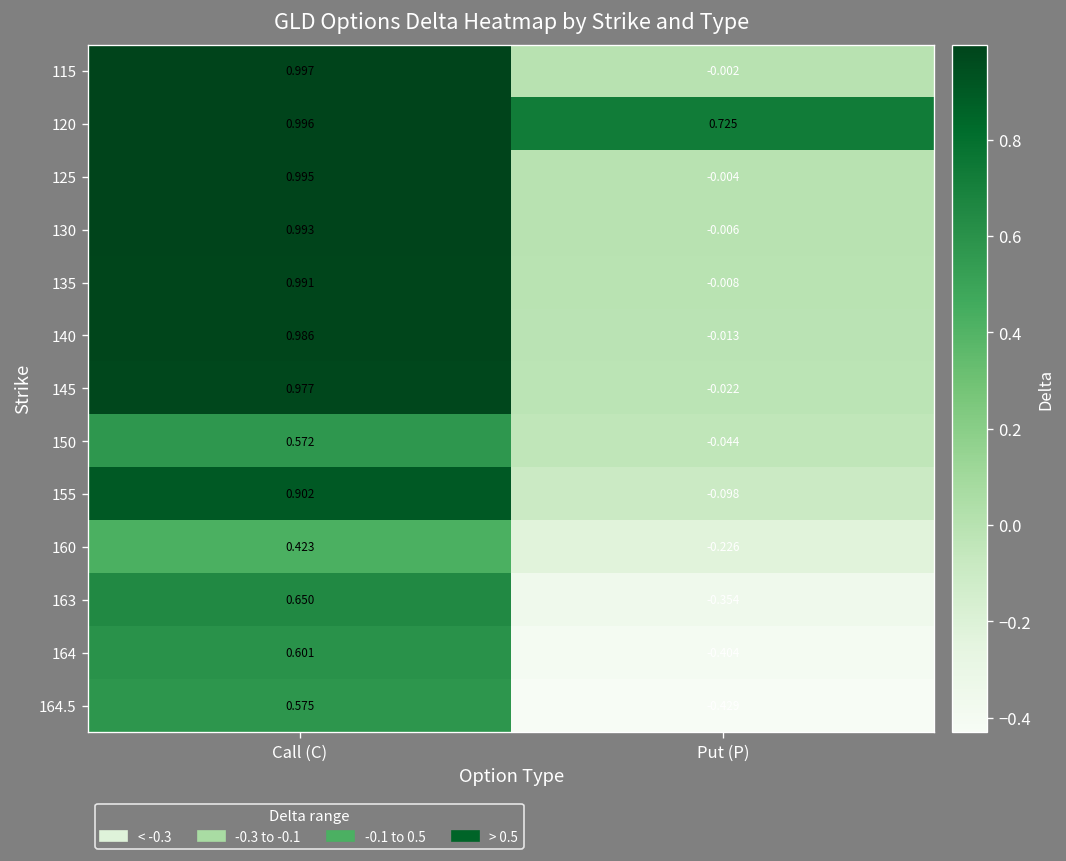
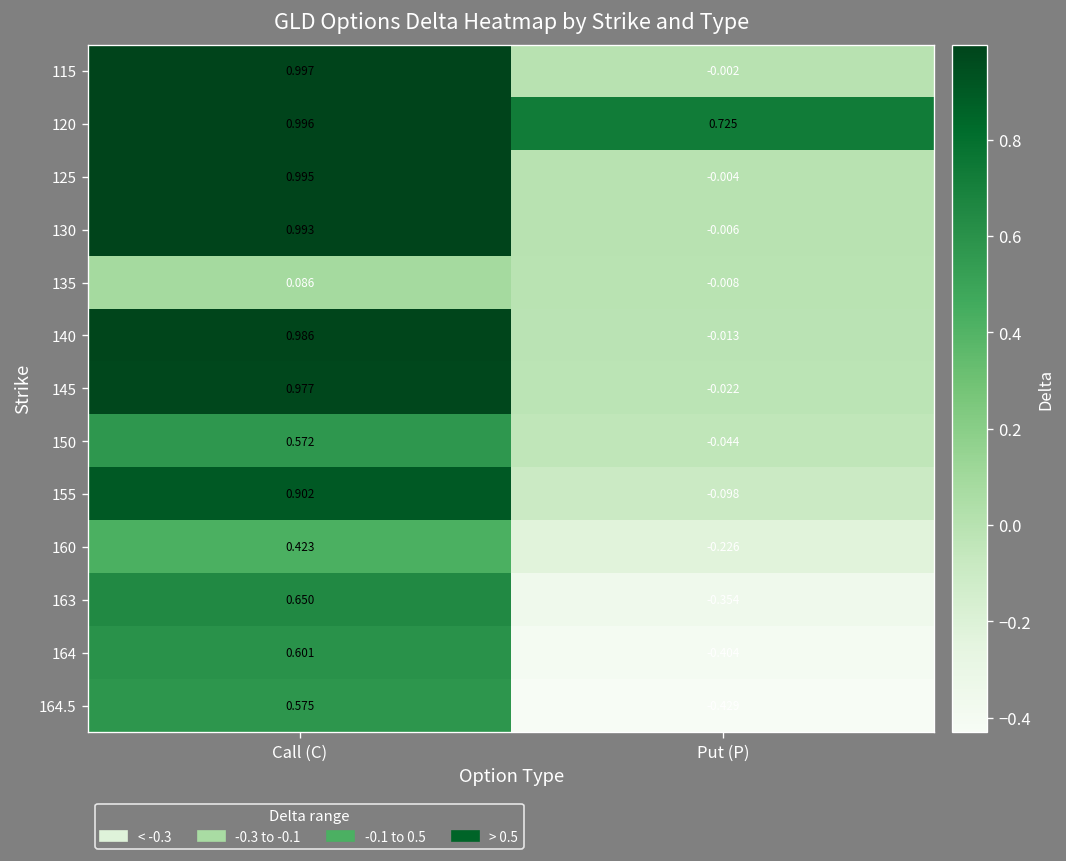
135, Call (C): 0.991 -> 0.086
